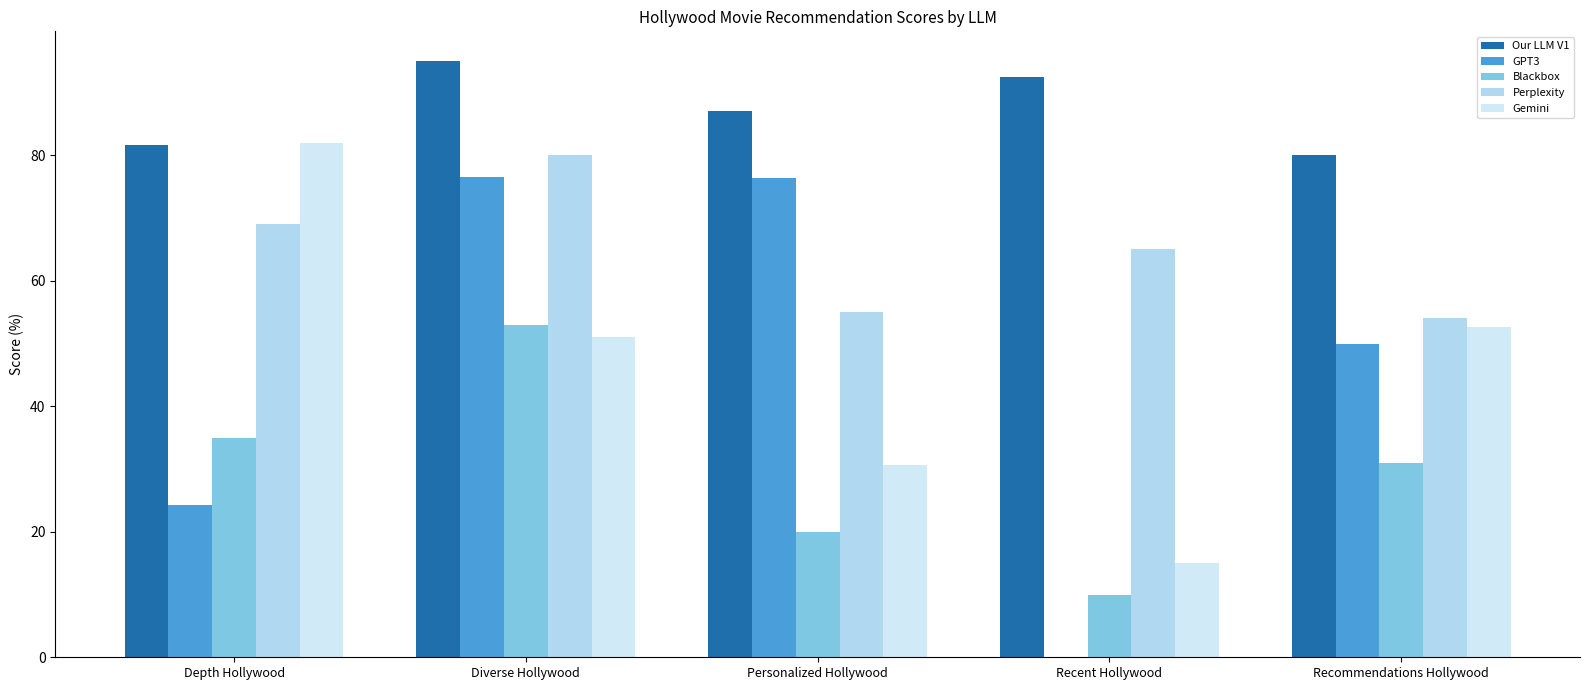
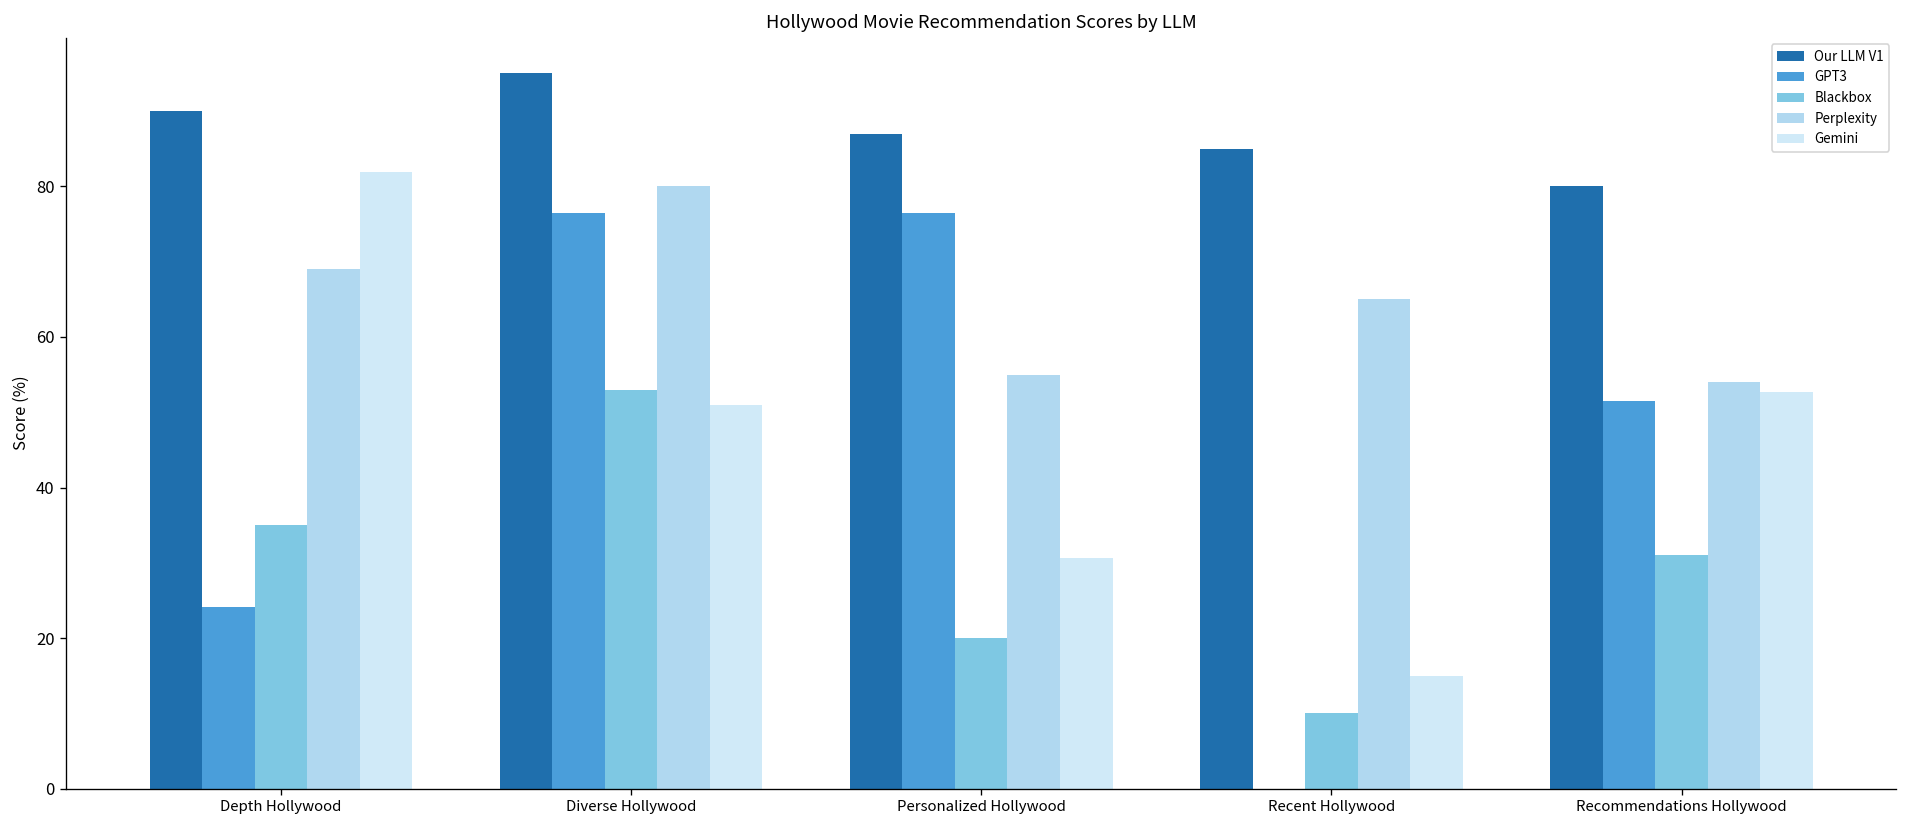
Our LLM V1, Depth Hollywood: 82 -> 90
Our LLM V1, Recent Hollywood: 92 -> 85
GPT3, Recommendations Hollywood: 50 -> 52
